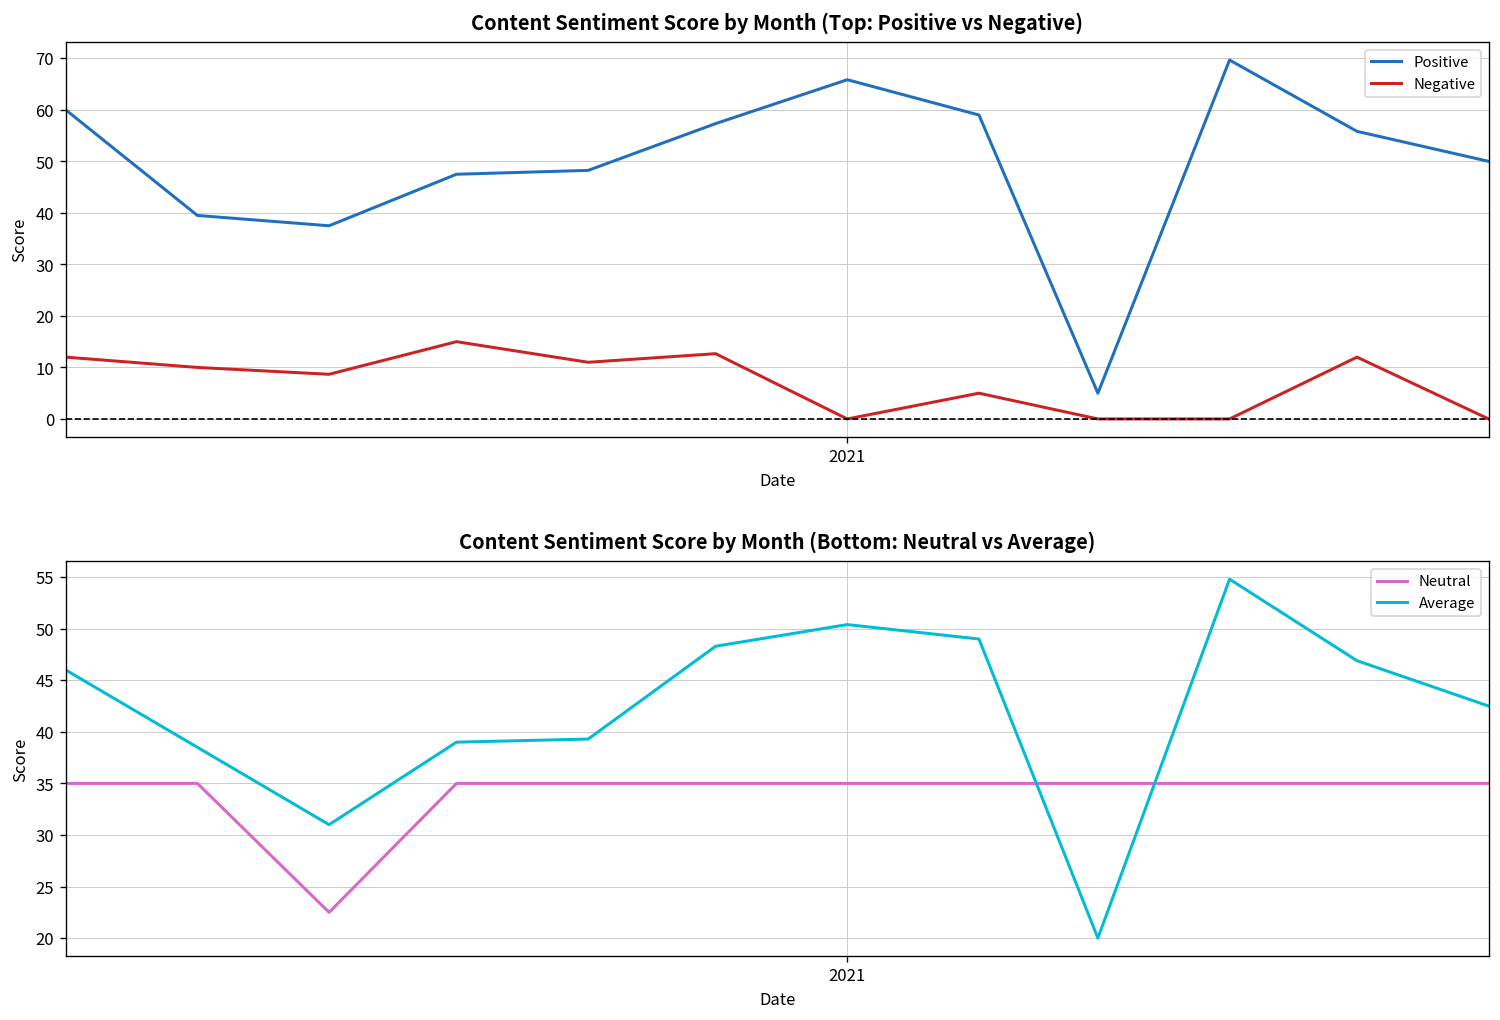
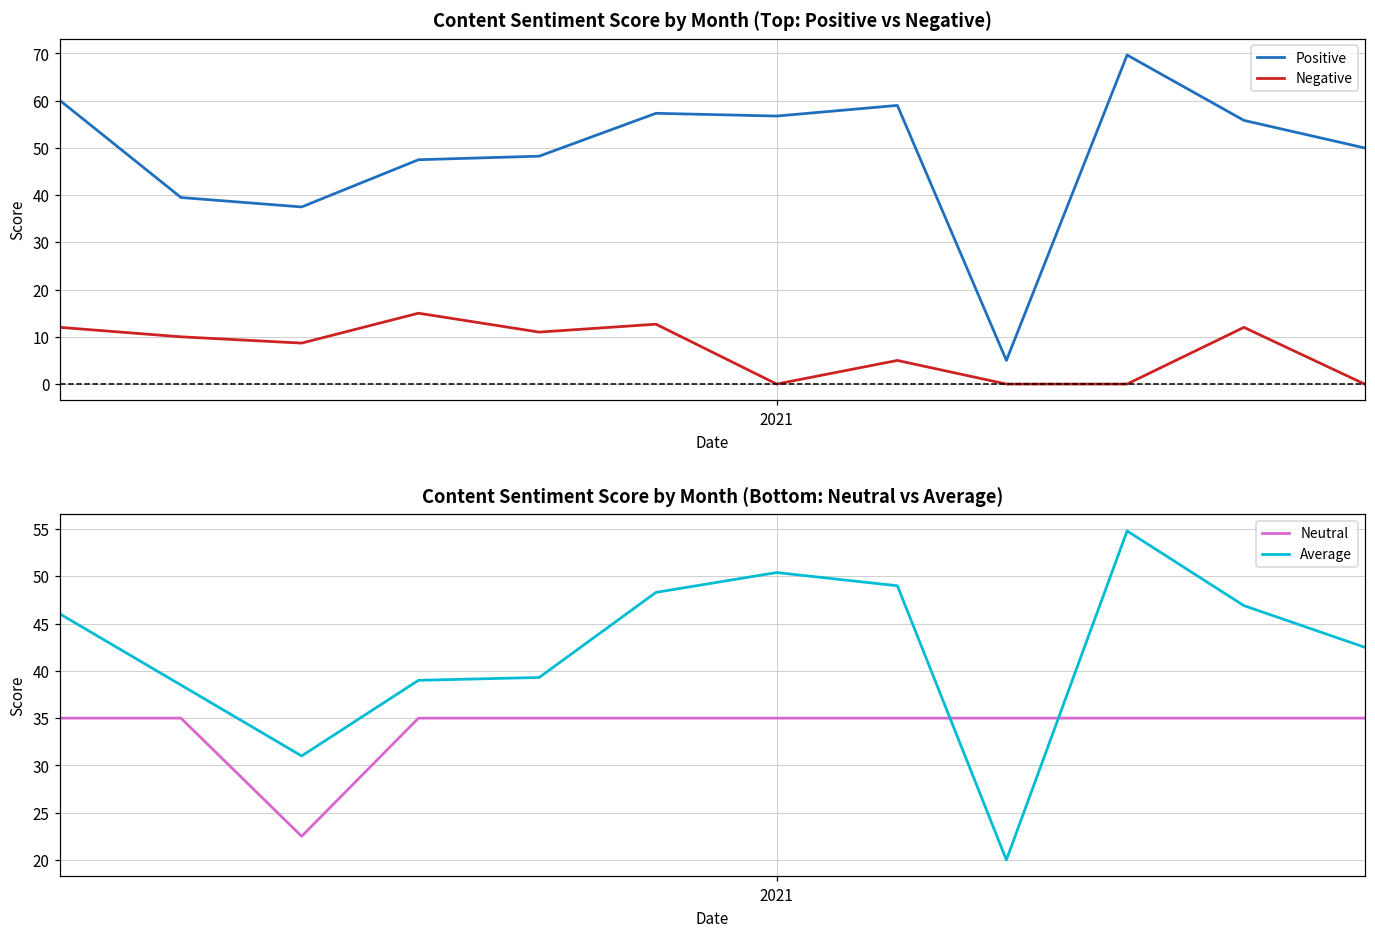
Content Sentiment Score by Month (Top: Positive vs Negative), Positive, 2021: 66 -> 57
